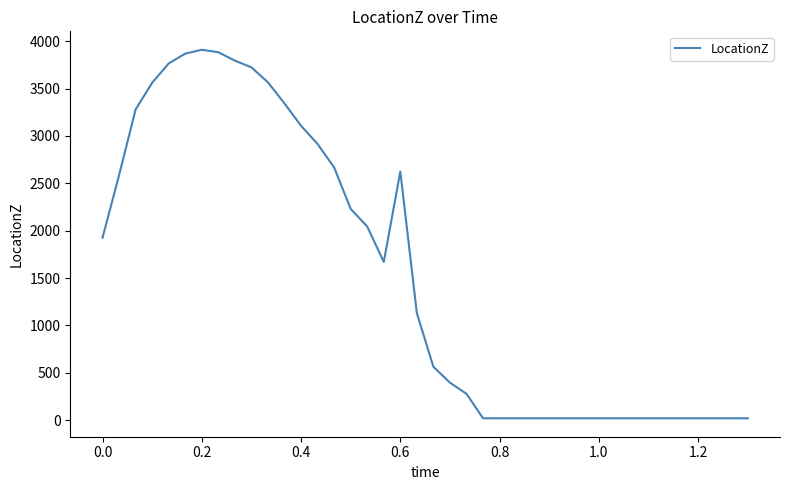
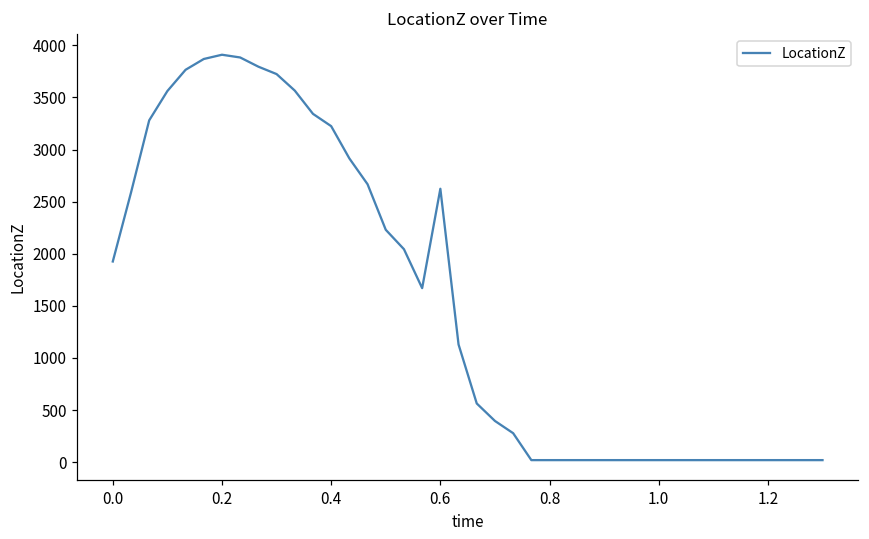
0.4: 3100 -> 3200
